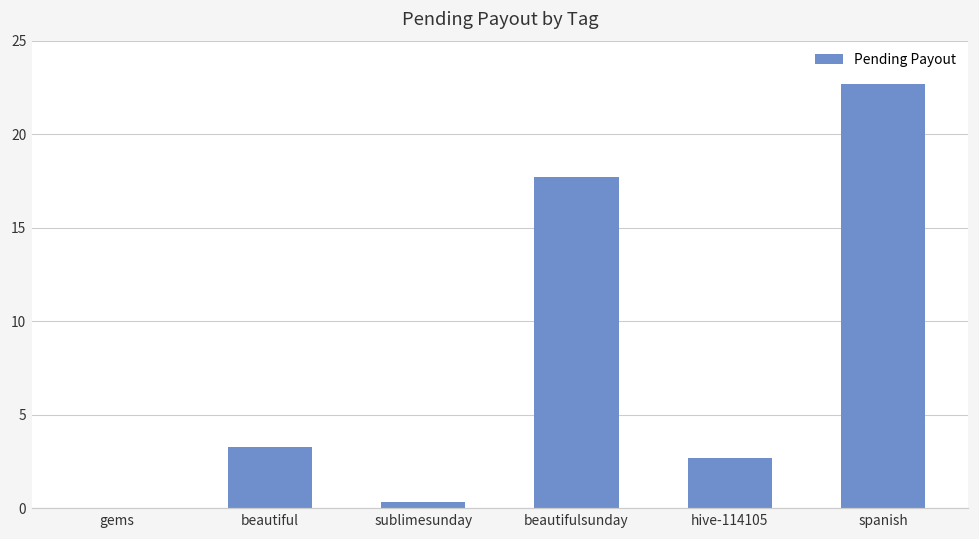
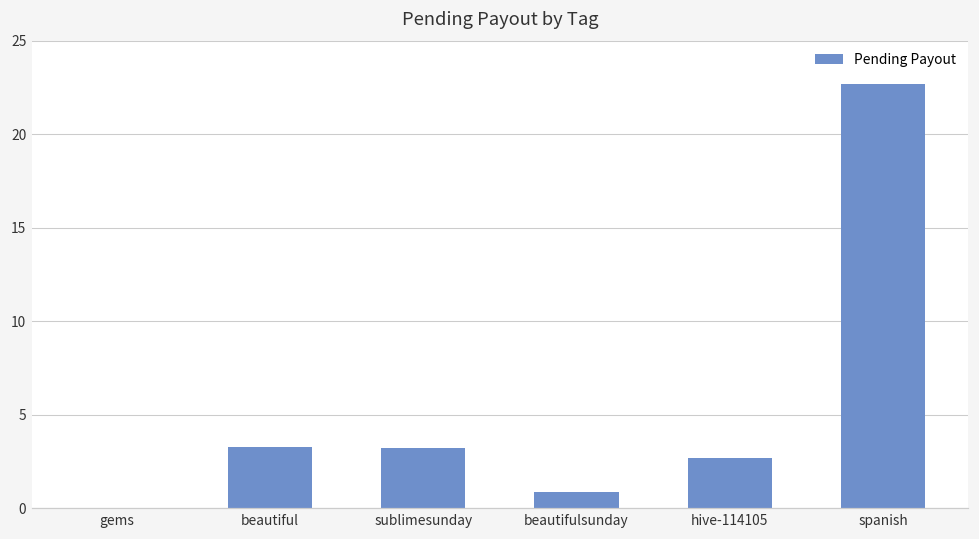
sublimesunday: 0.3 -> 3.2
beautifulsunday: 17.7 -> 0.9
